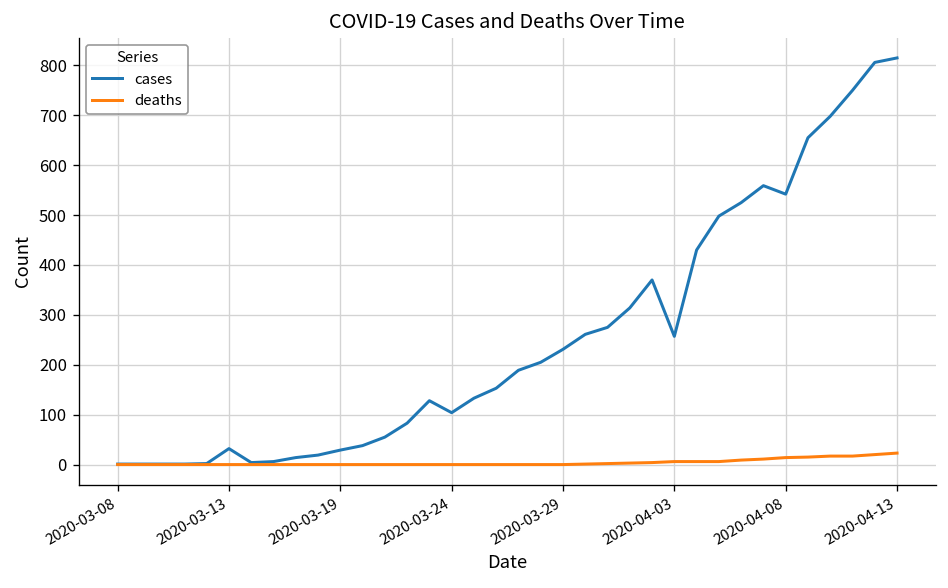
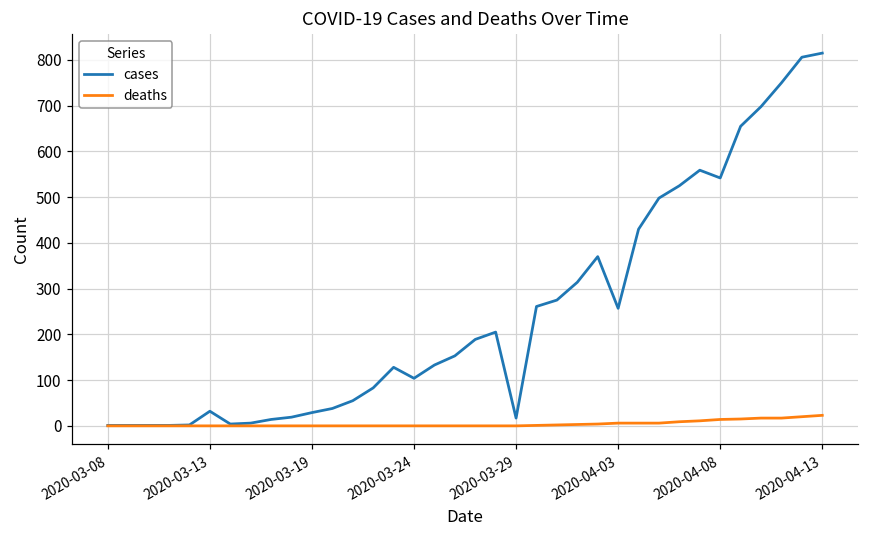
cases, 2020-03-29: 230 -> 20
